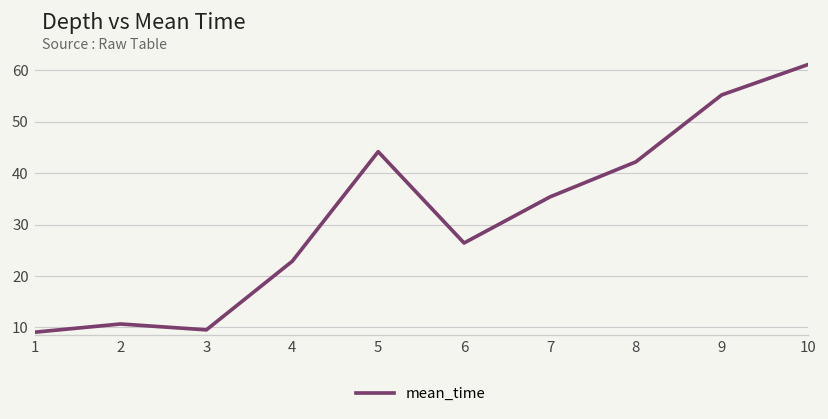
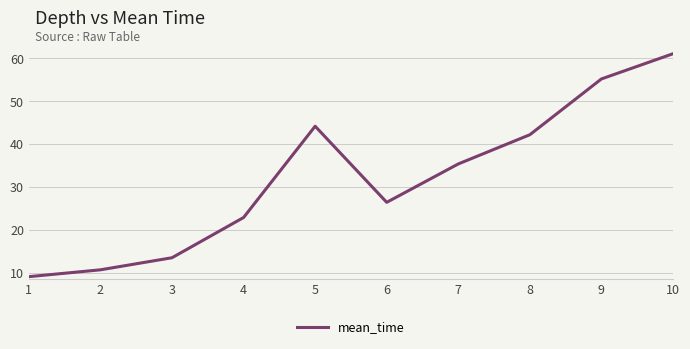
3: 10 -> 13
